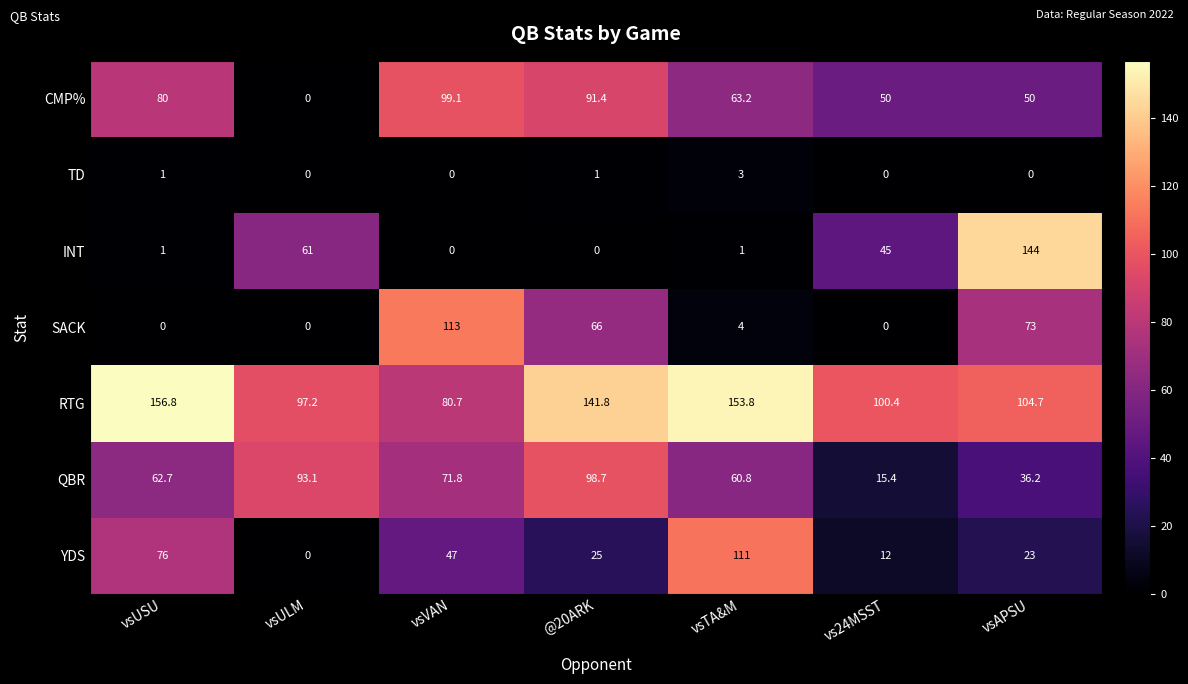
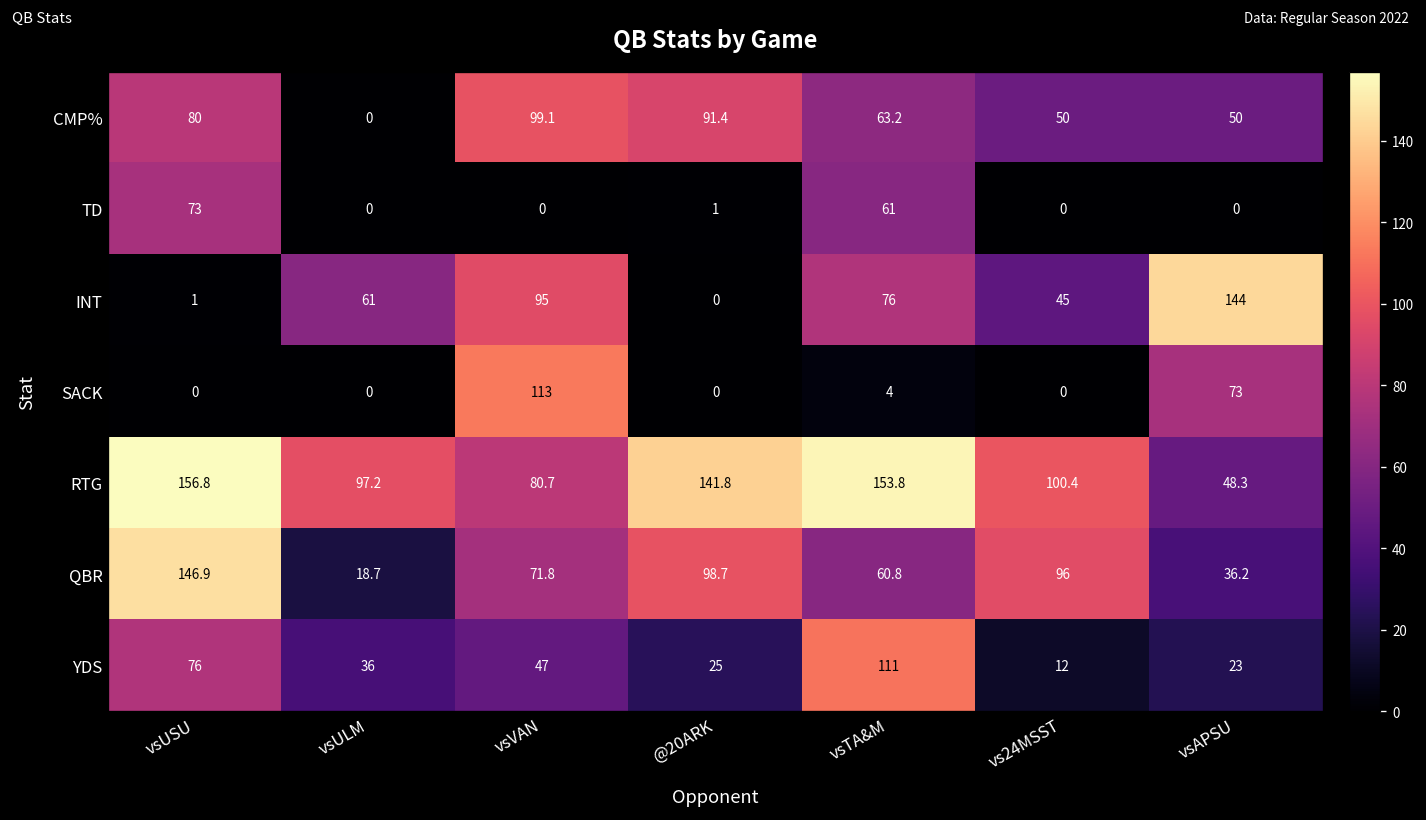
TD, vsUSU: 1 -> 73
TD, vsTA&M: 3 -> 61
INT, vsVAN: 0 -> 95
INT, vsTA&M: 1 -> 76
SACK, @20ARK: 66 -> 0
RTG, vsAPSU: 104.7 -> 48.3
QBR, vsUSU: 62.7 -> 146.9
QBR, vsULM: 93.1 -> 18.7
QBR, vs24MSST: 15.4 -> 96
YDS, vsULM: 0 -> 36
